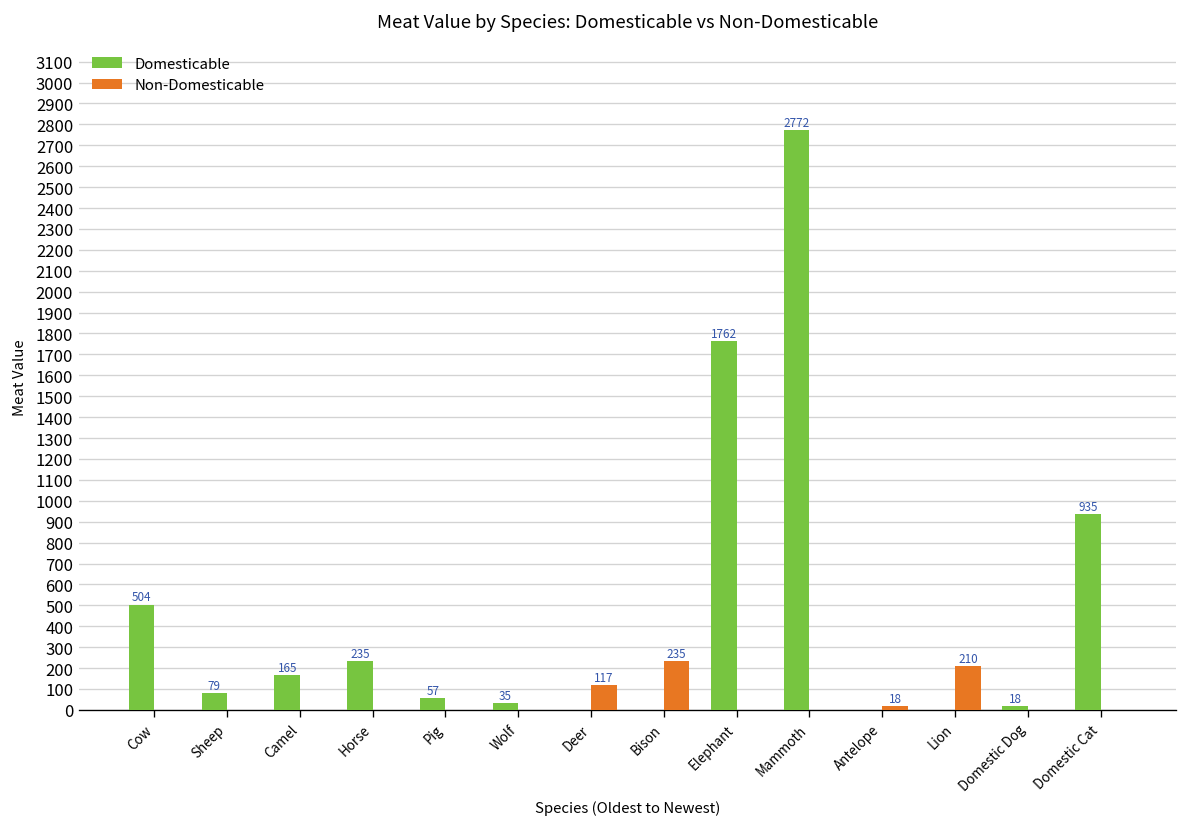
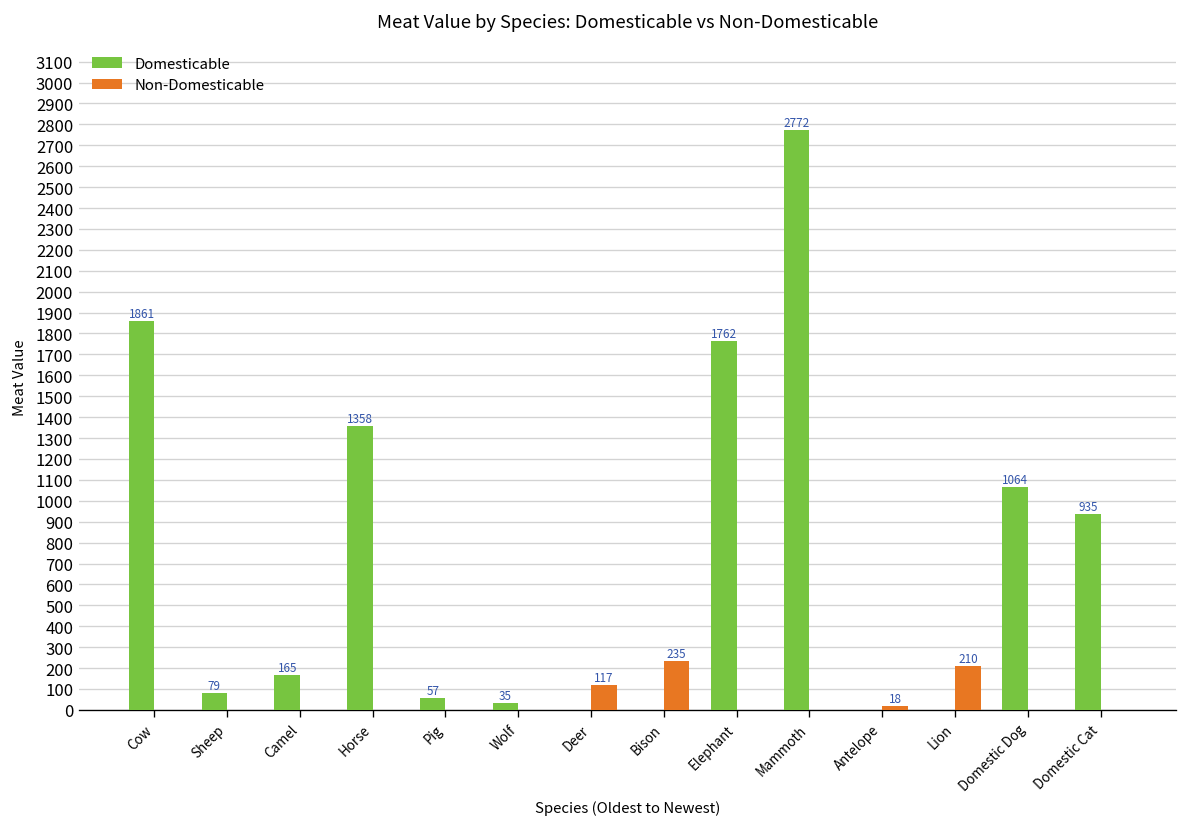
Domesticable, Cow: 504 -> 1861
Domesticable, Horse: 235 -> 1358
Domesticable, Domestic Dog: 18 -> 1064
